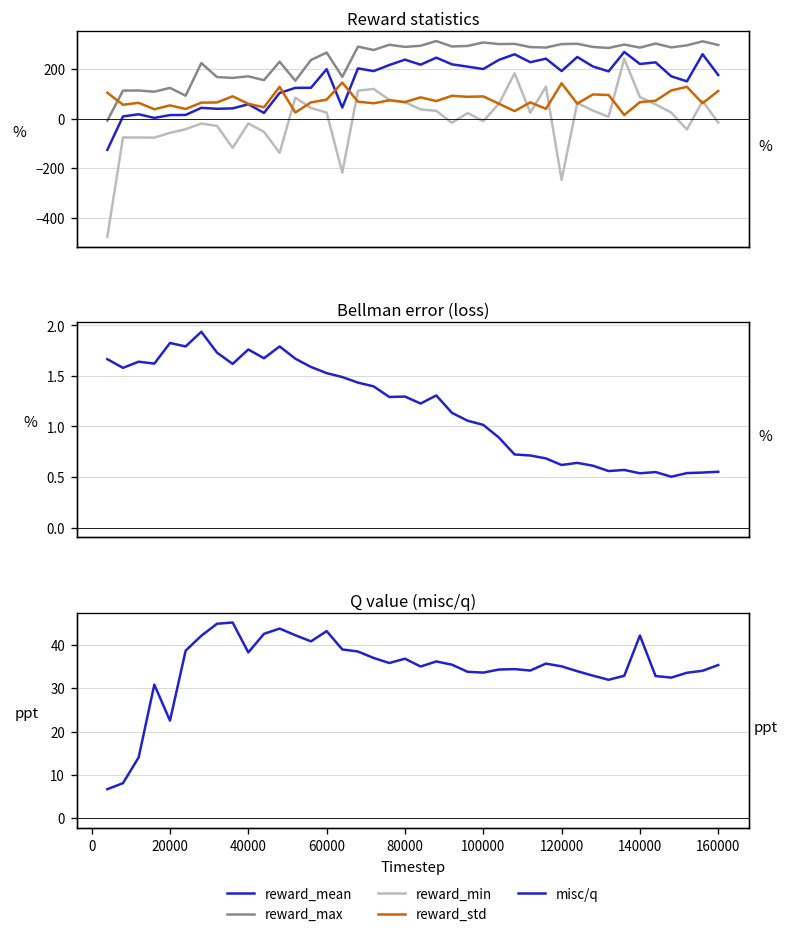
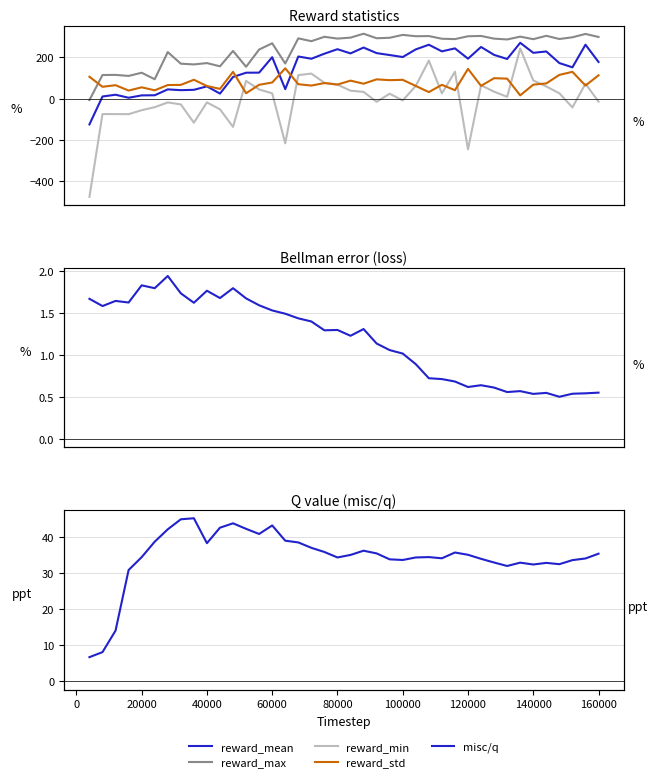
Q value (misc/q), 20000: 23 -> 34
Q value (misc/q), 80000: 37 -> 34
Q value (misc/q), 140000: 42 -> 32
